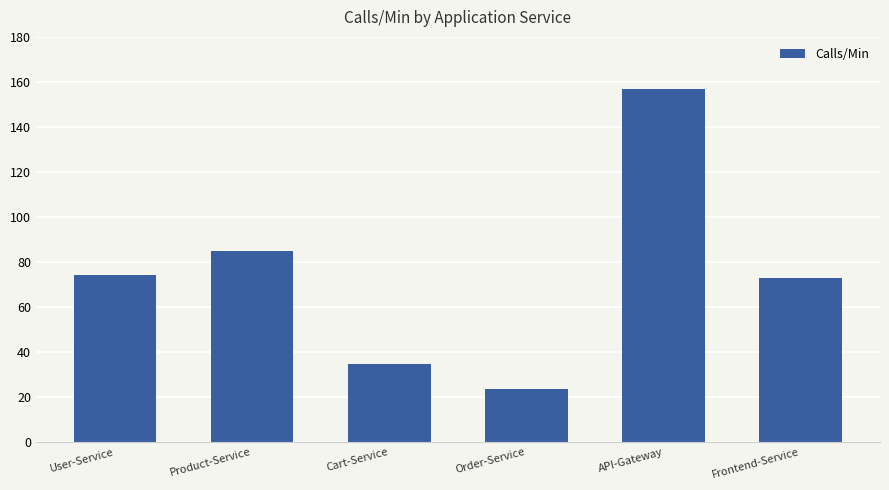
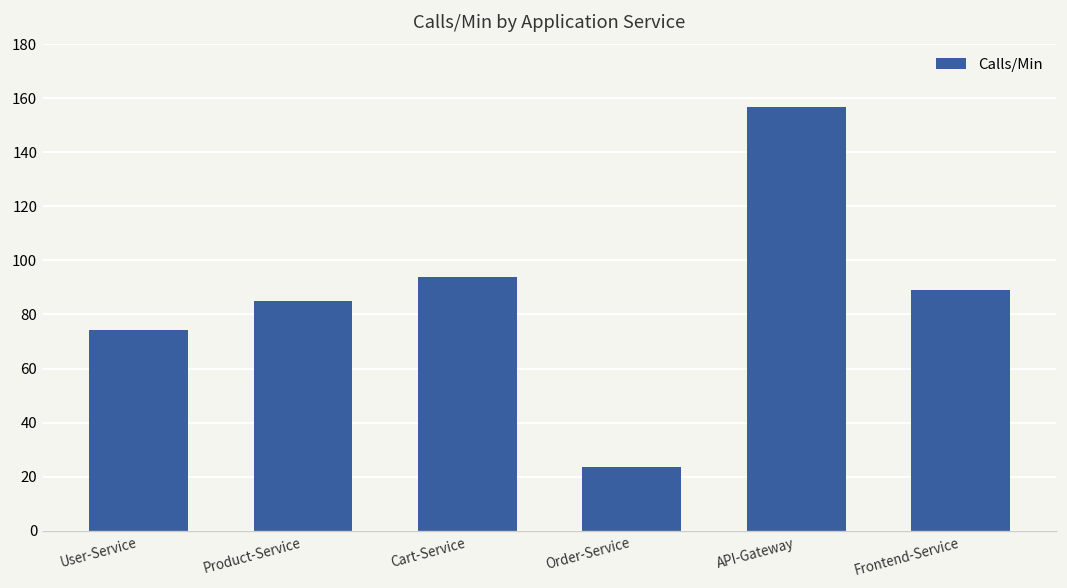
Cart-Service: 35 -> 94
Frontend-Service: 73 -> 89
